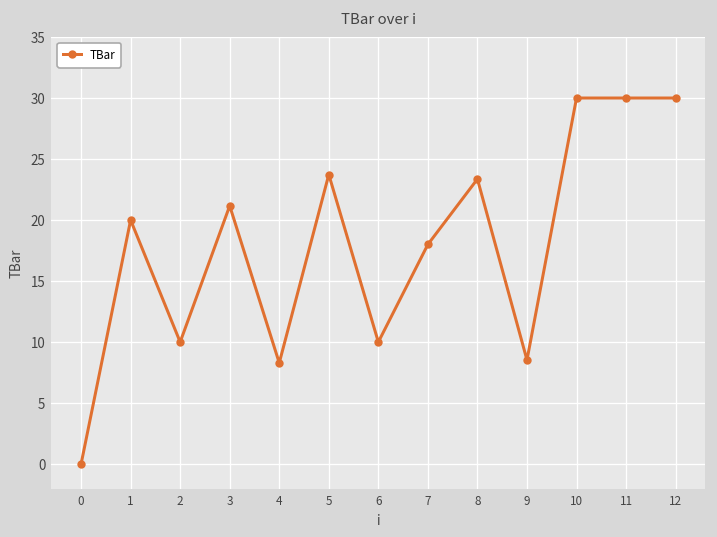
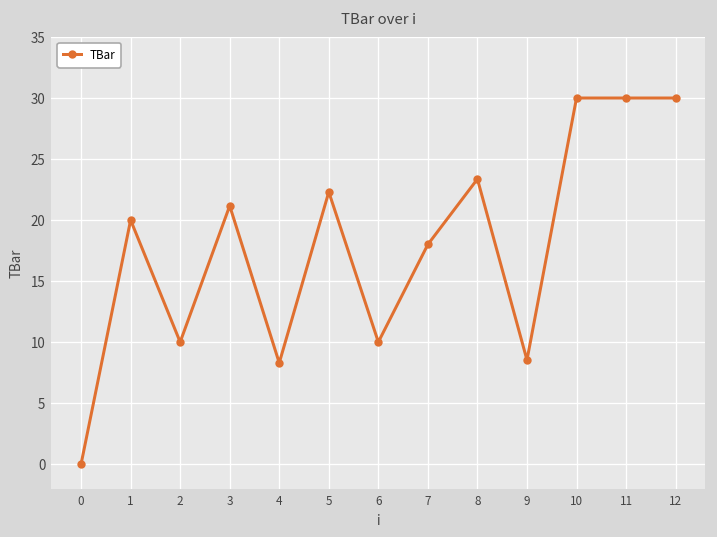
5: 23.7 -> 22.3
